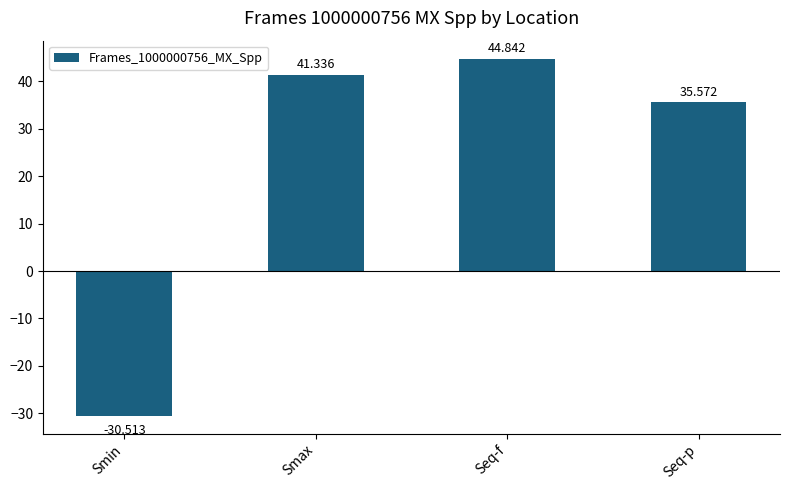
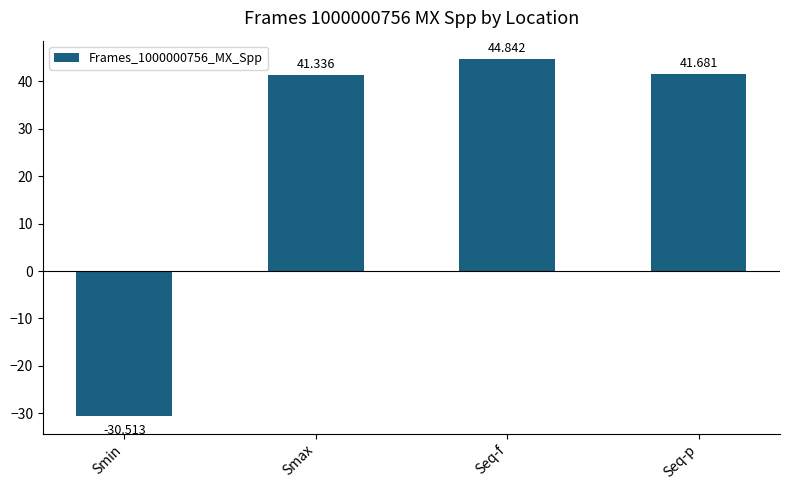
Seq-p: 35.572 -> 41.681
